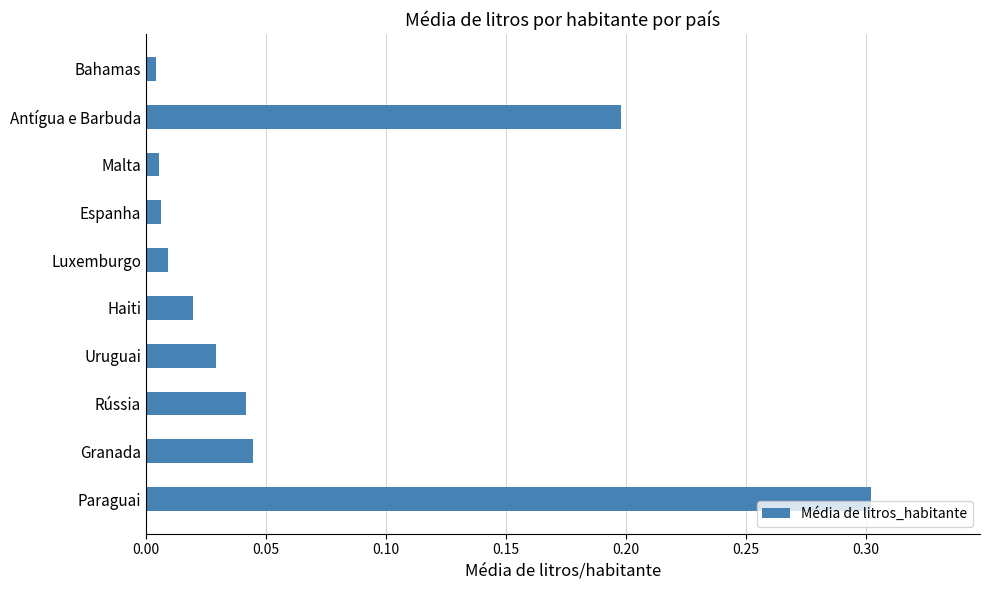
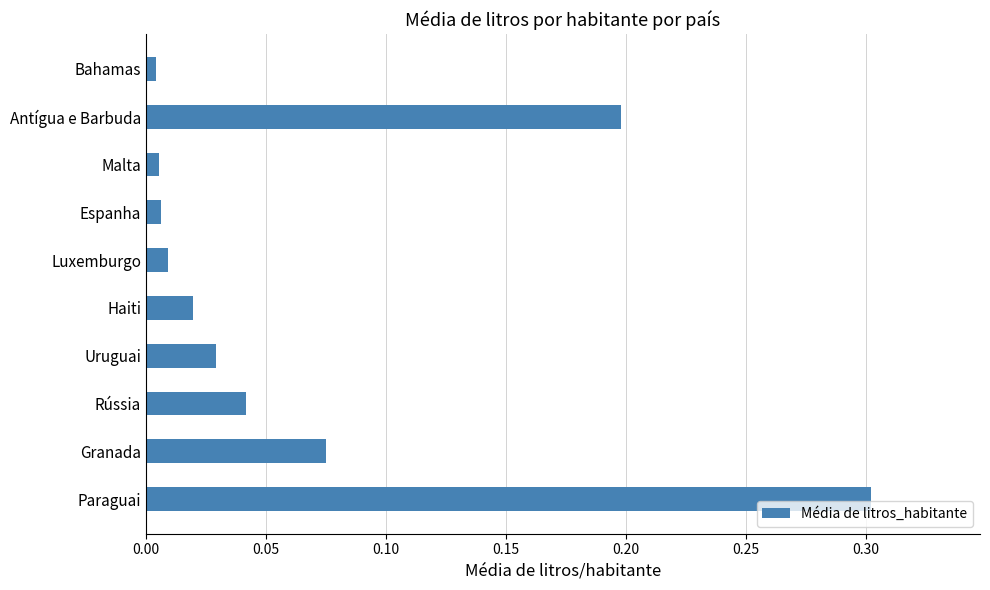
Granada: 0.045 -> 0.075
